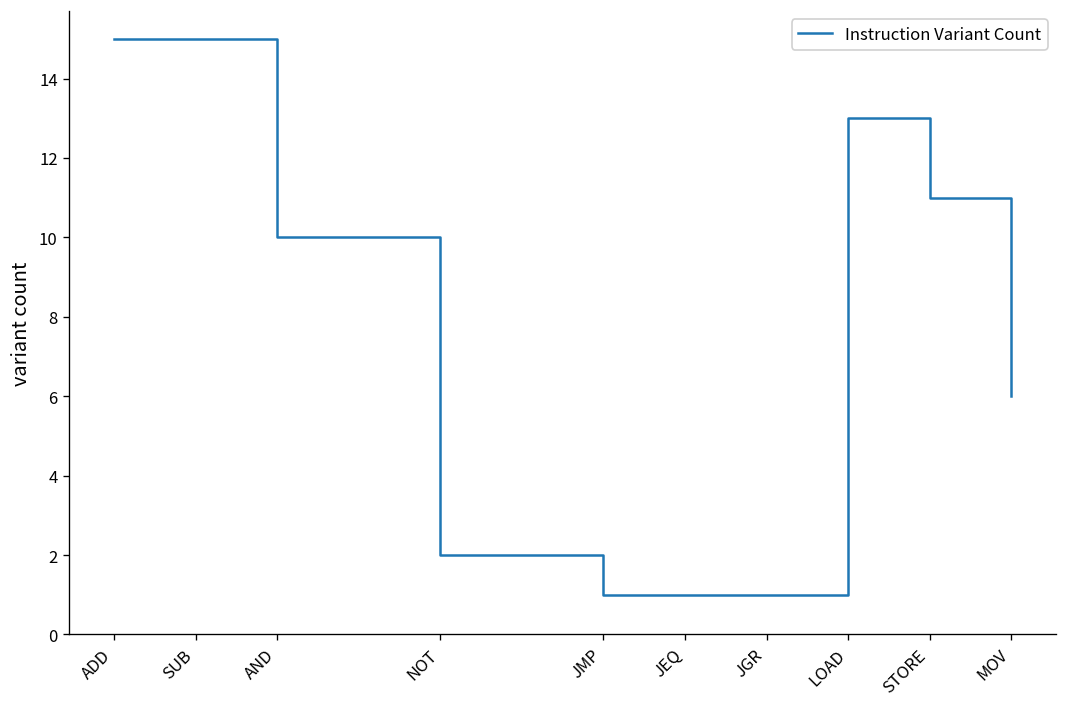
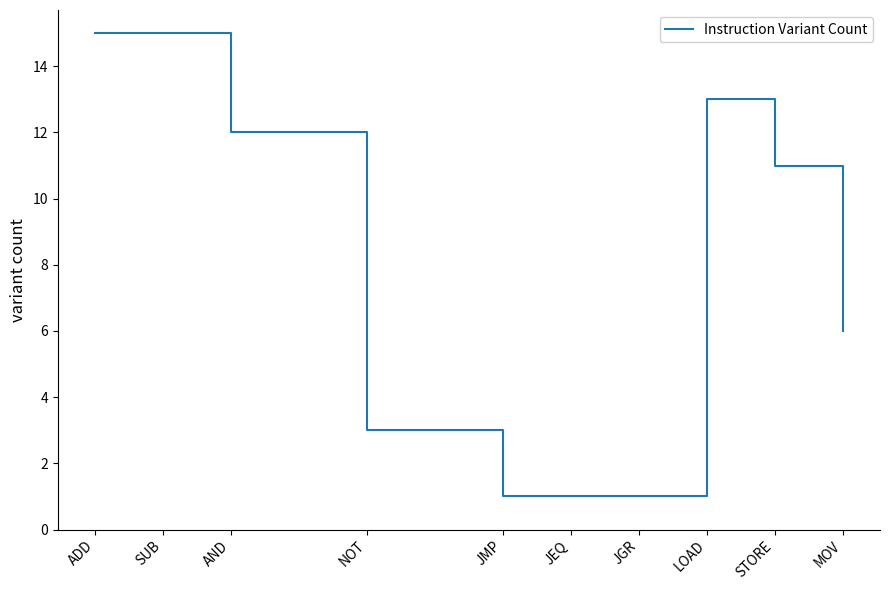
AND: 10 -> 12
NOT: 2 -> 3
